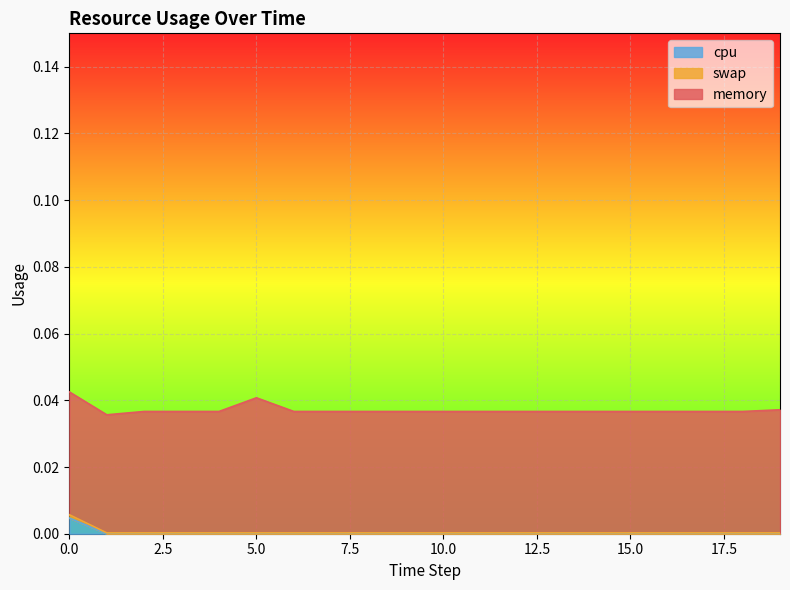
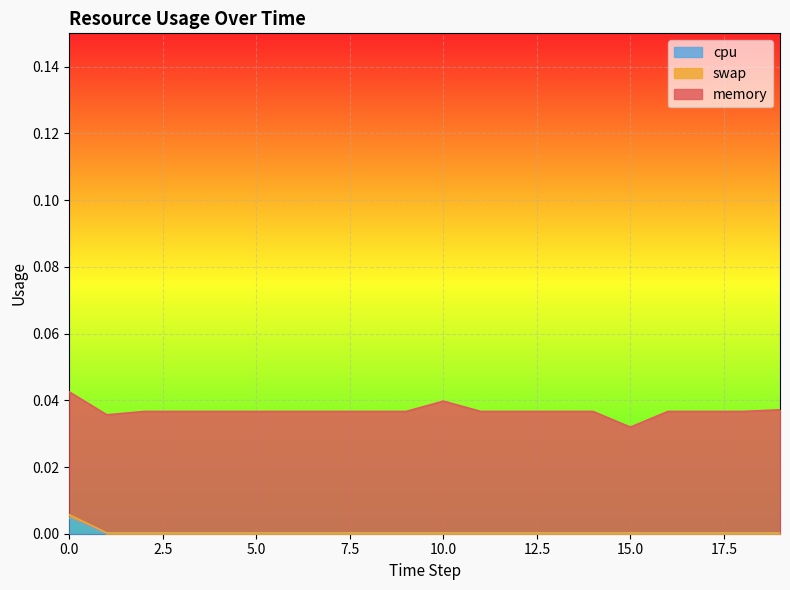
memory, 5.0: 0.041 -> 0.036
memory, 10.0: 0.036 -> 0.040
memory, 15.0: 0.036 -> 0.032
